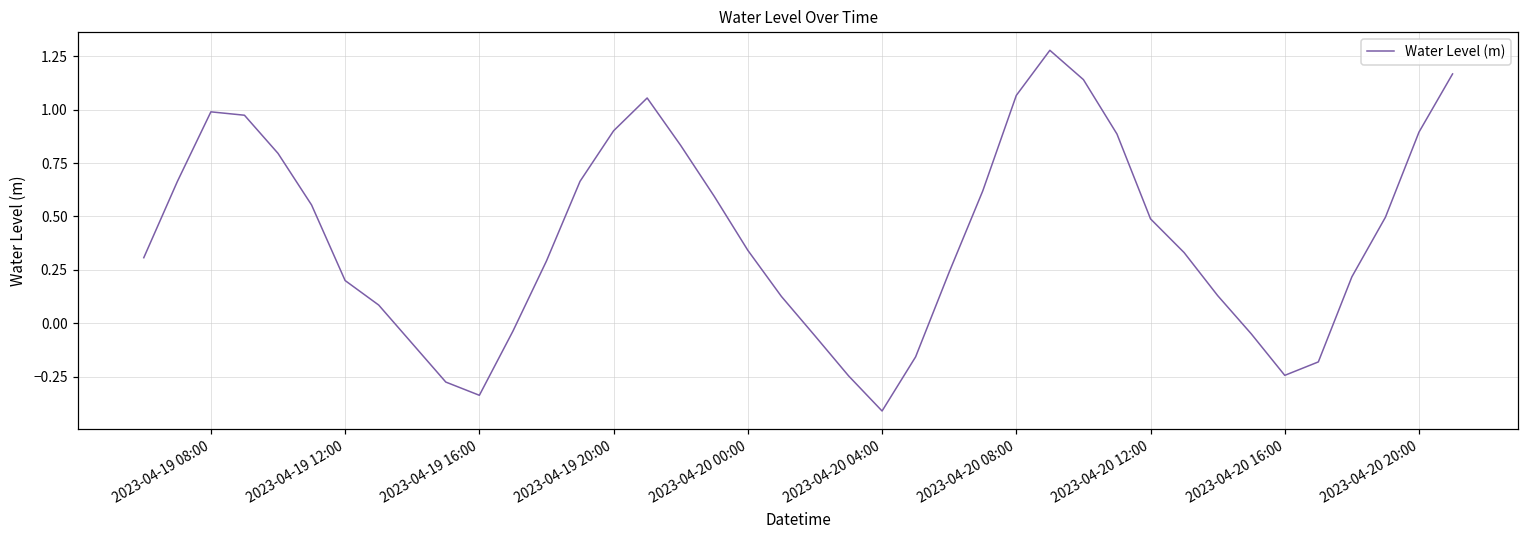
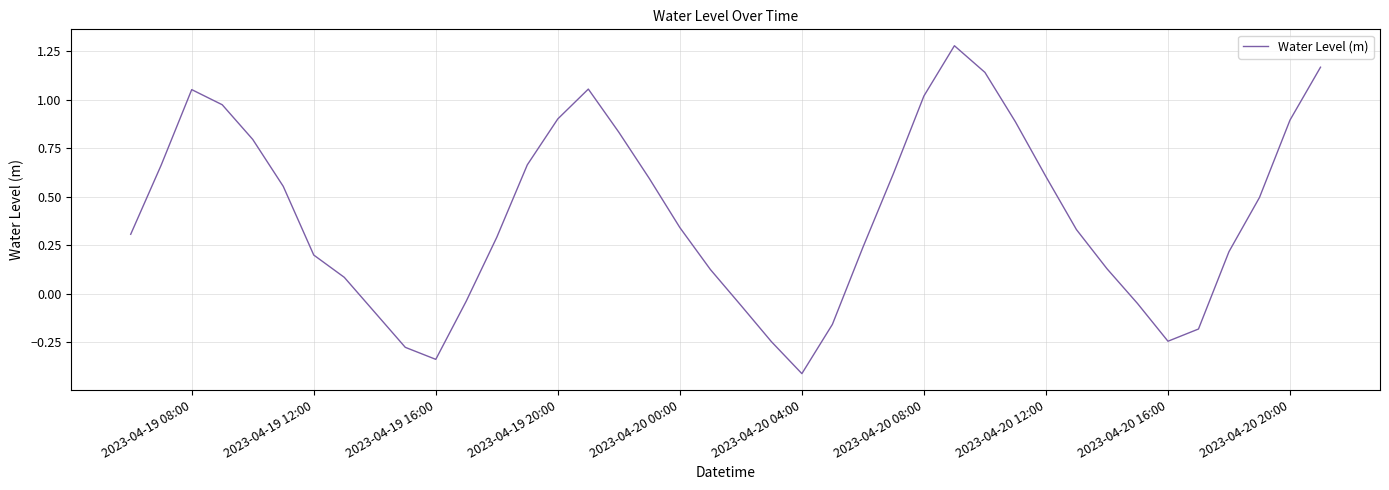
2023-04-19 08:00: 0.99 -> 1.05
2023-04-20 08:00: 1.07 -> 1.02
2023-04-20 12:00: 0.49 -> 0.60
